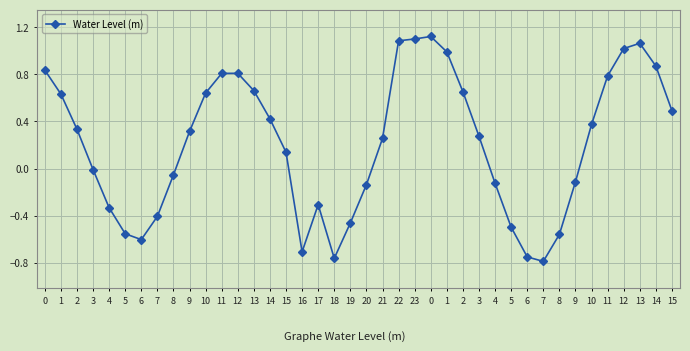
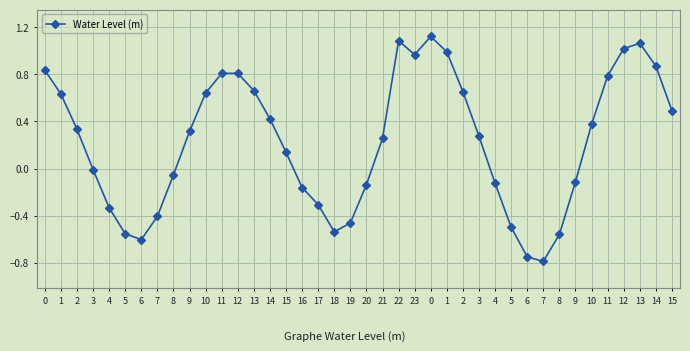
16: -0.71 -> -0.16
18: -0.76 -> -0.54
23: 1.10 -> 0.97
